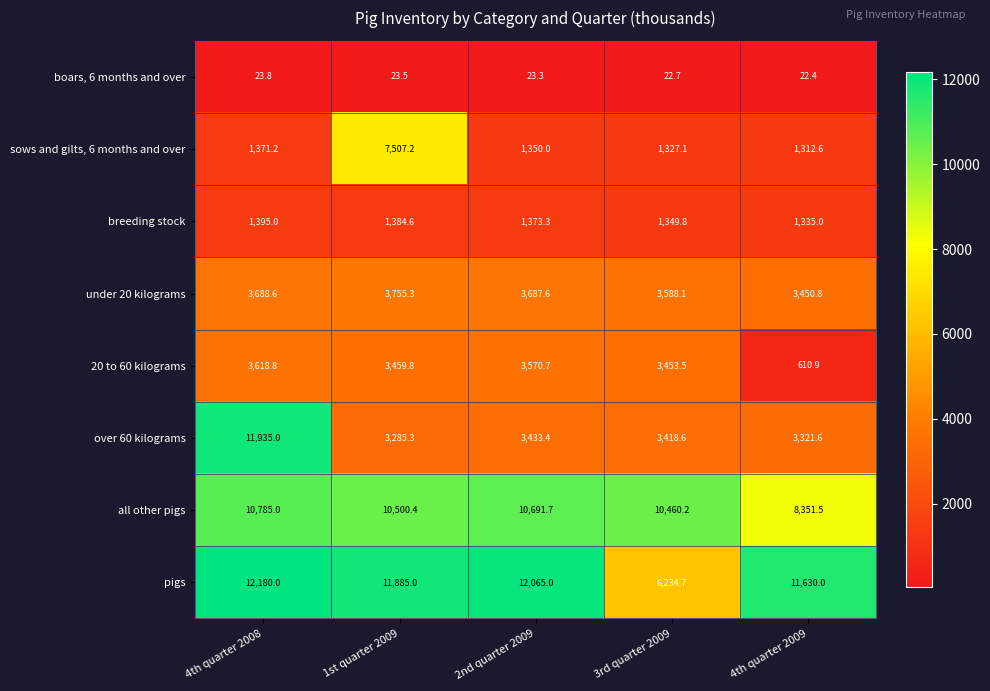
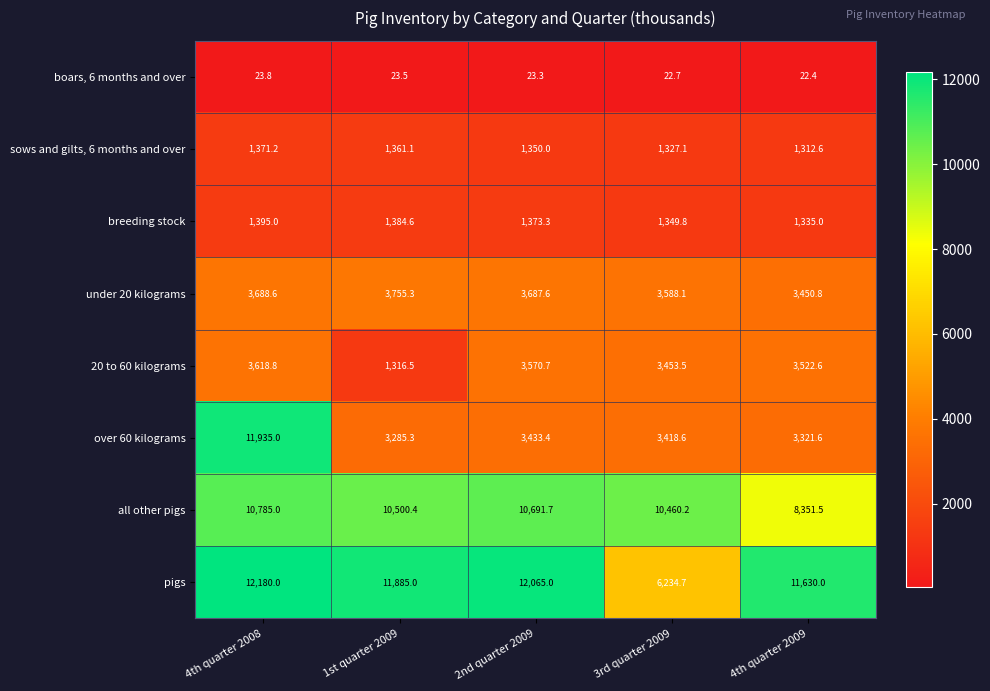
sows and gilts, 6 months and over, 1st quarter 2009: 7,507.2 -> 1,361.1
20 to 60 kilograms, 1st quarter 2009: 3,459.8 -> 1,316.5
20 to 60 kilograms, 4th quarter 2009: 610.9 -> 3,522.6
